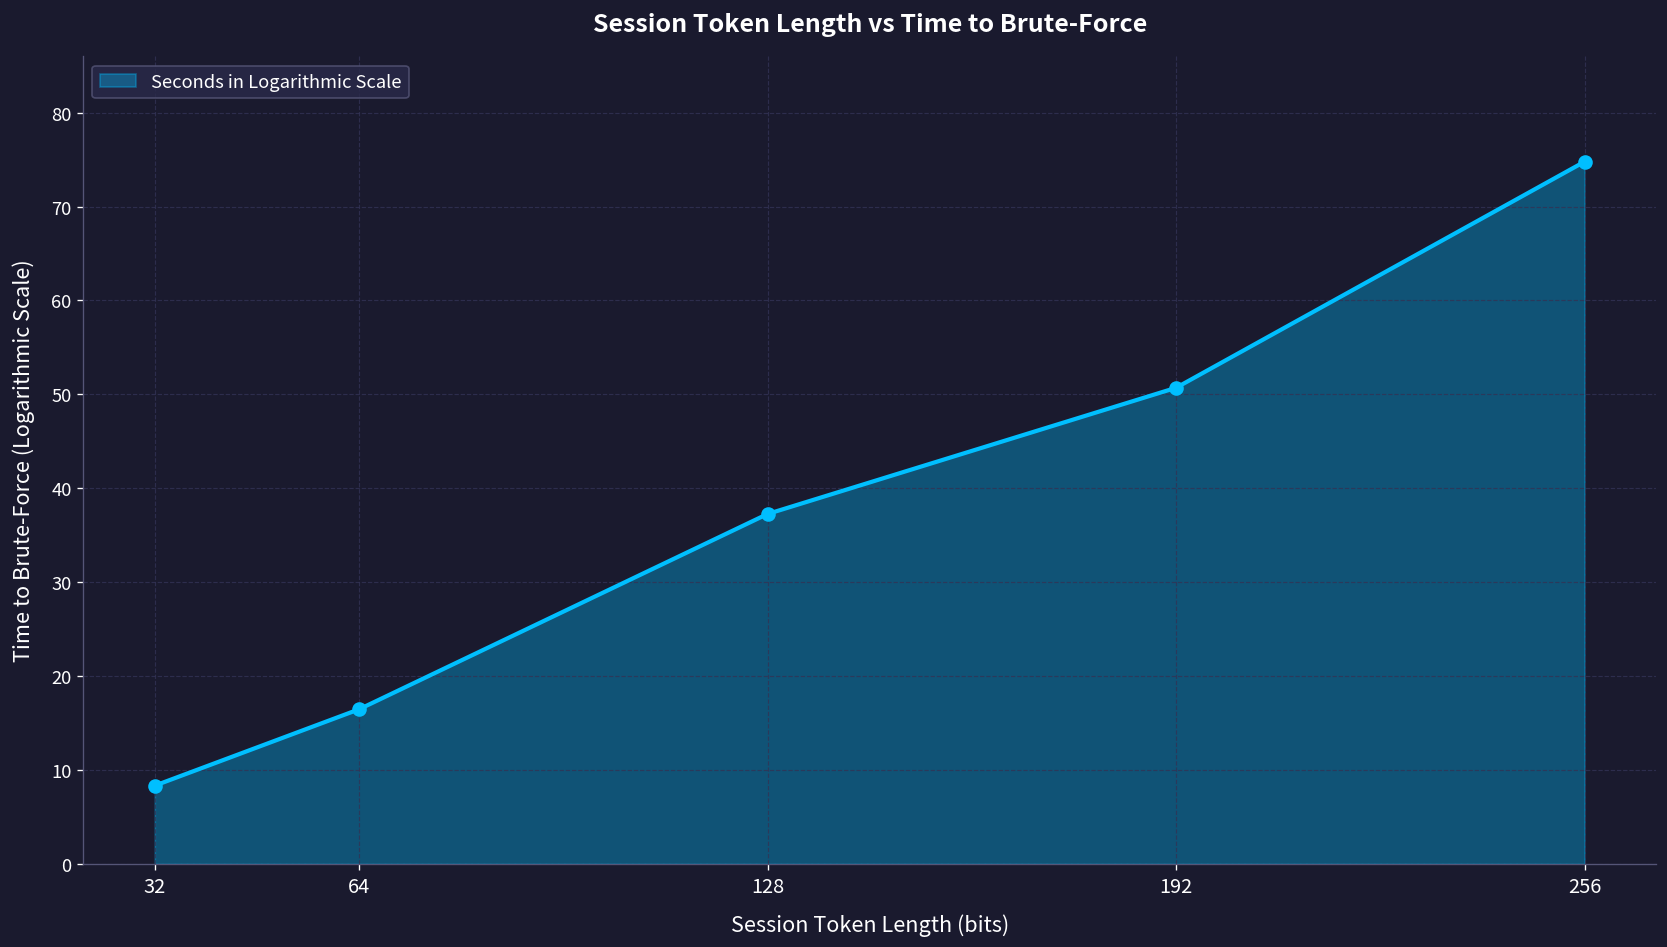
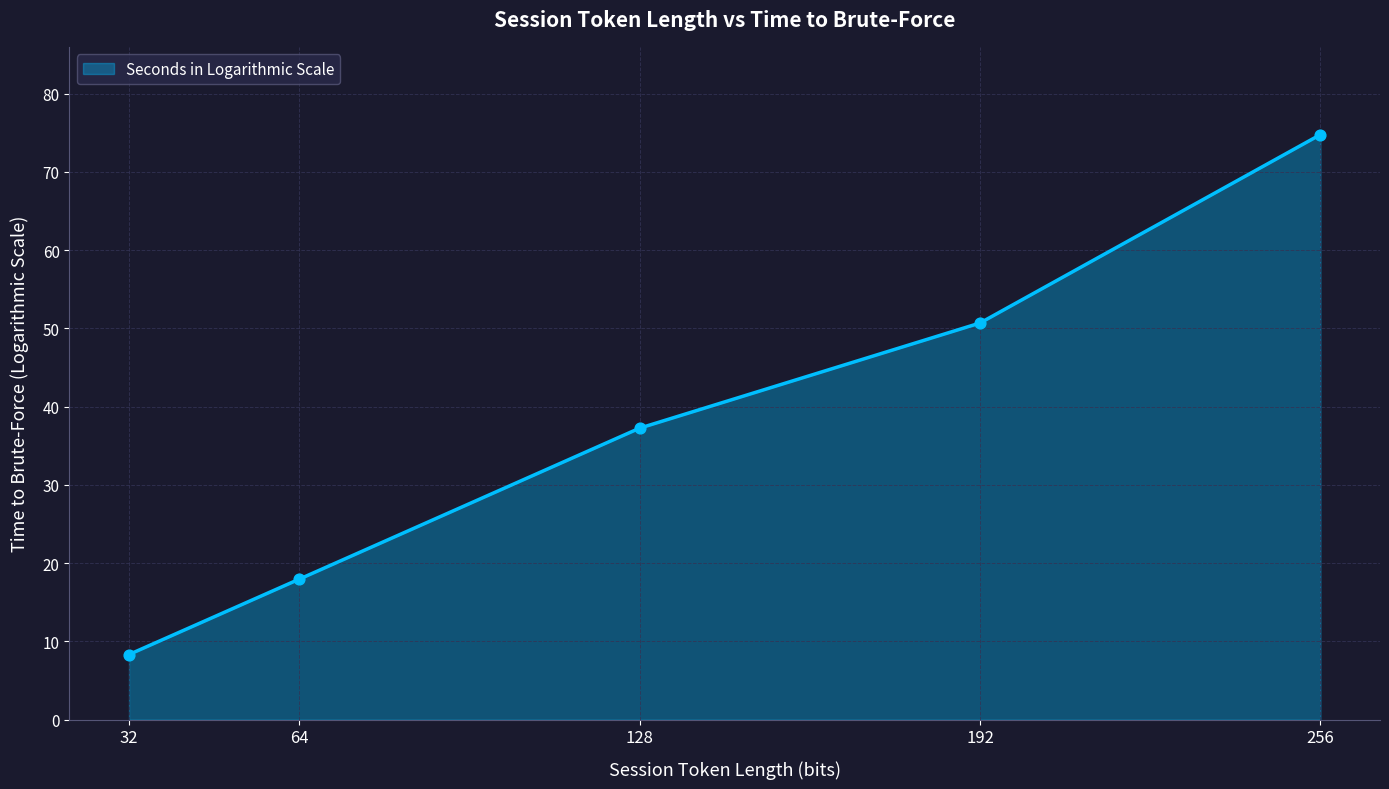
64: 16 -> 18
